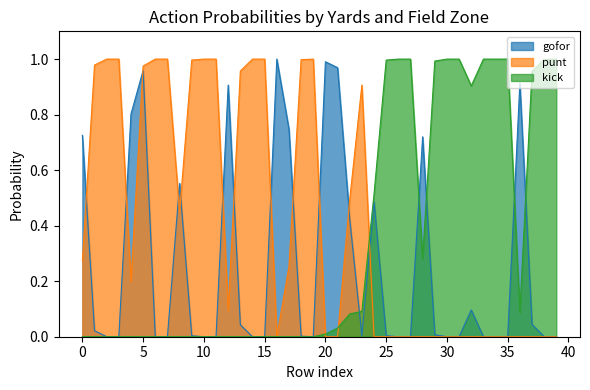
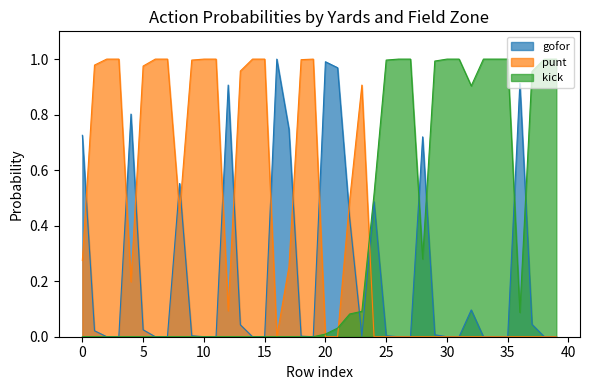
gofor, 5: 0.96 -> 0.03
